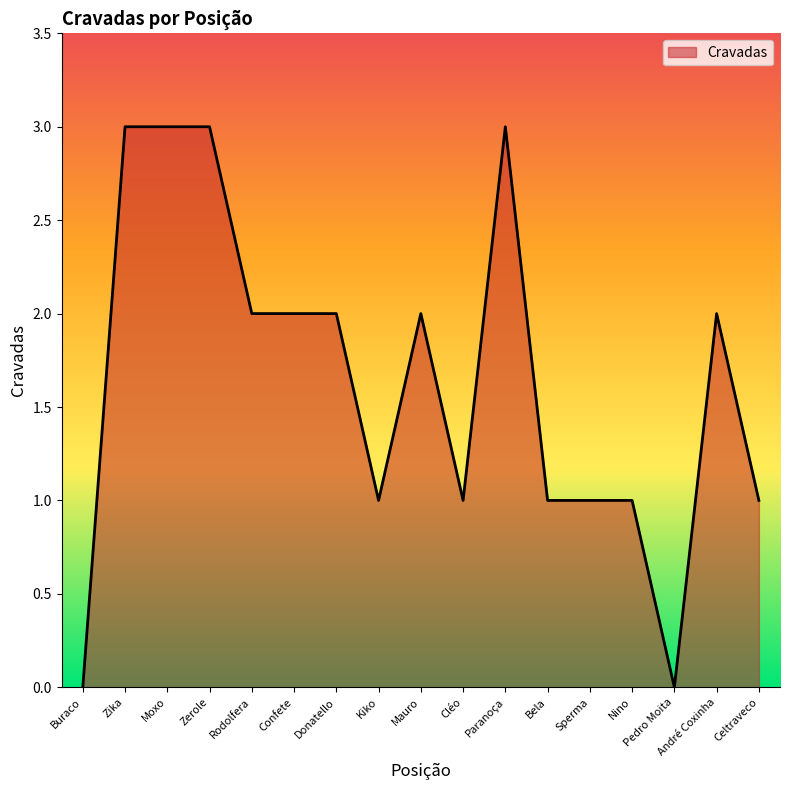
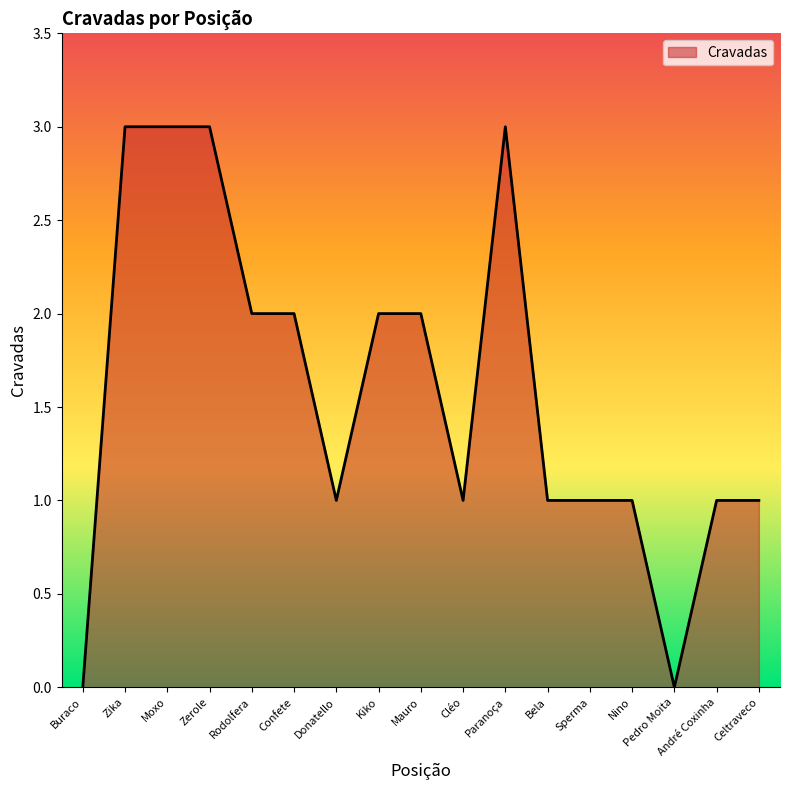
Donatello: 2 -> 1
Kiko: 1 -> 2
André Coxinha: 2 -> 1
